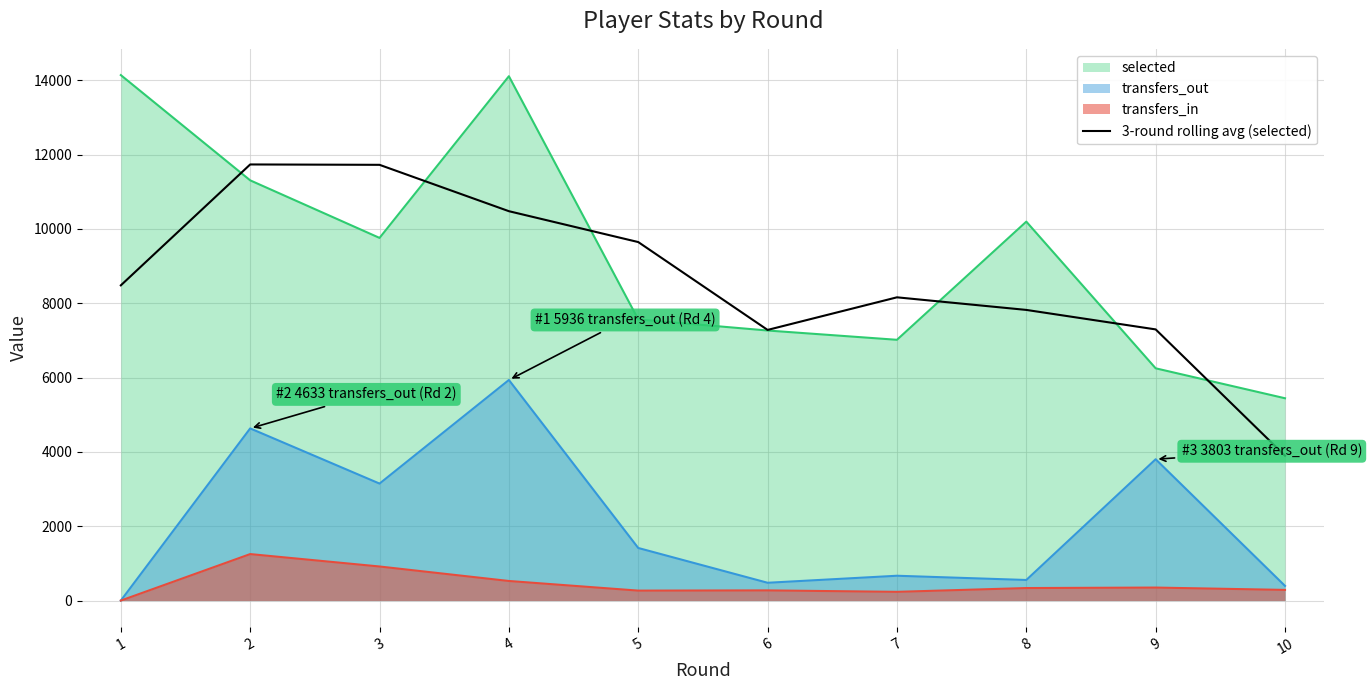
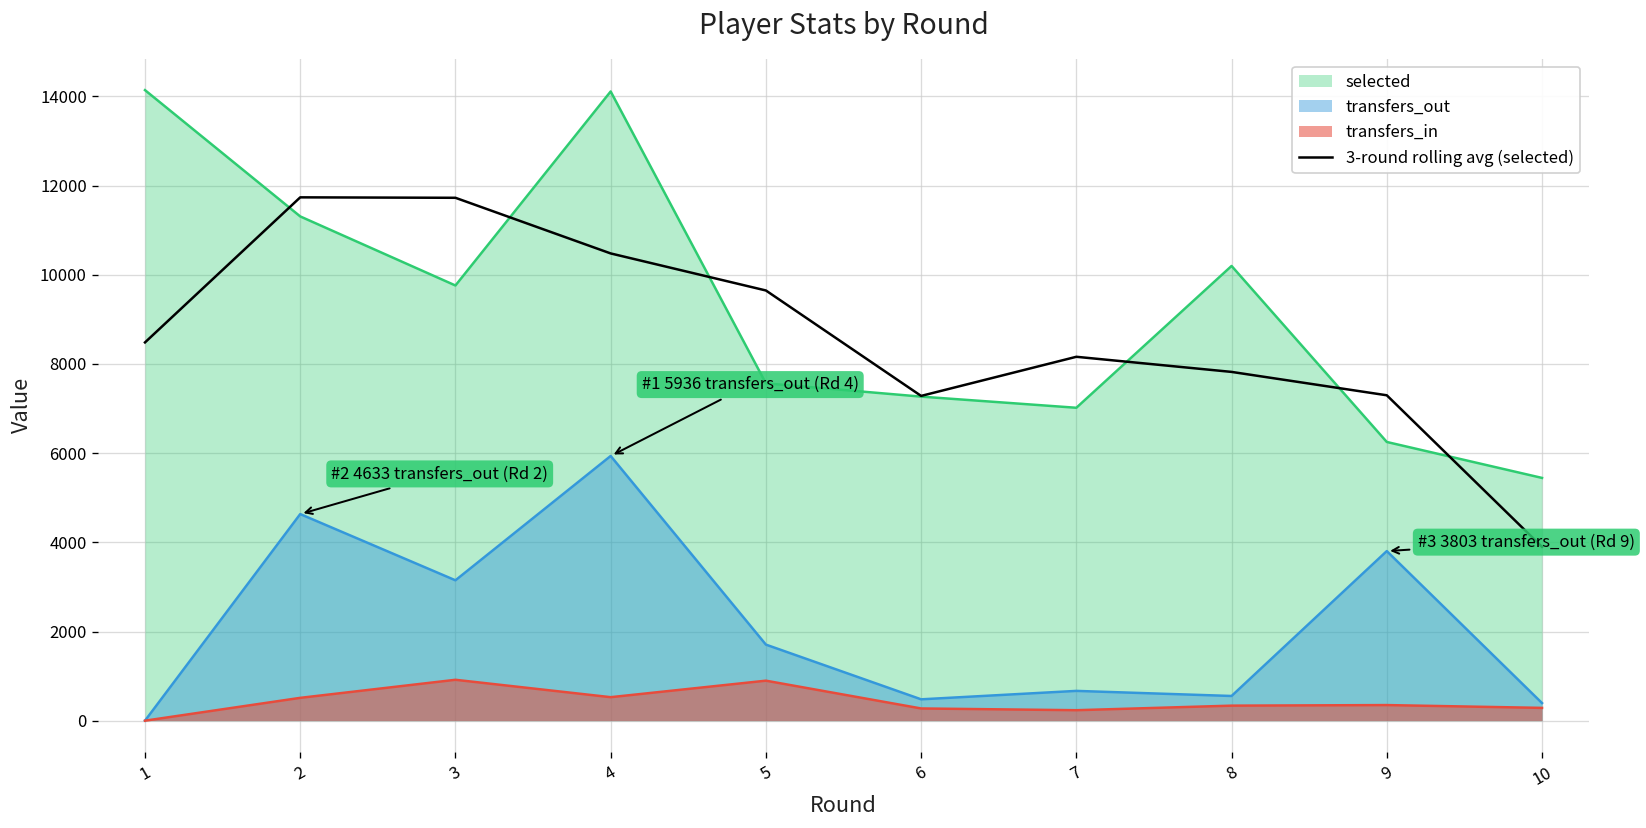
transfers_in, 2: 1300 -> 500
transfers_out, 5: 1400 -> 1700
transfers_in, 5: 300 -> 900
